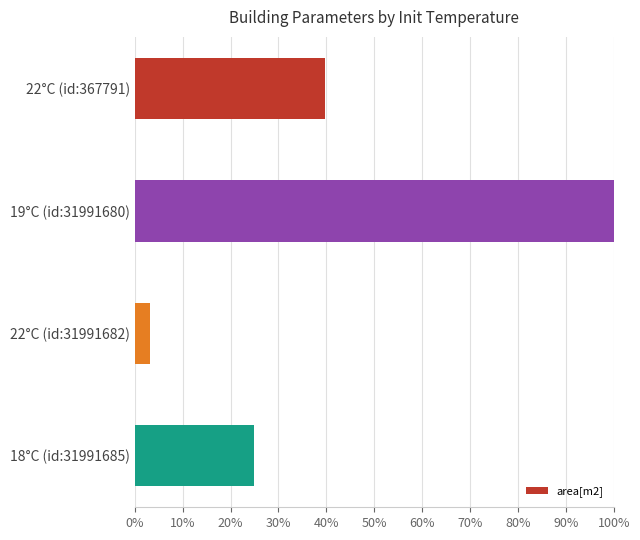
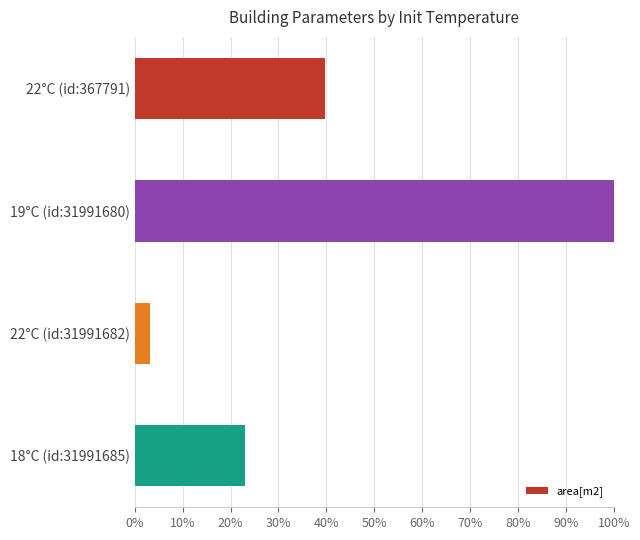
18°C (id:31991685): 25% -> 23%
